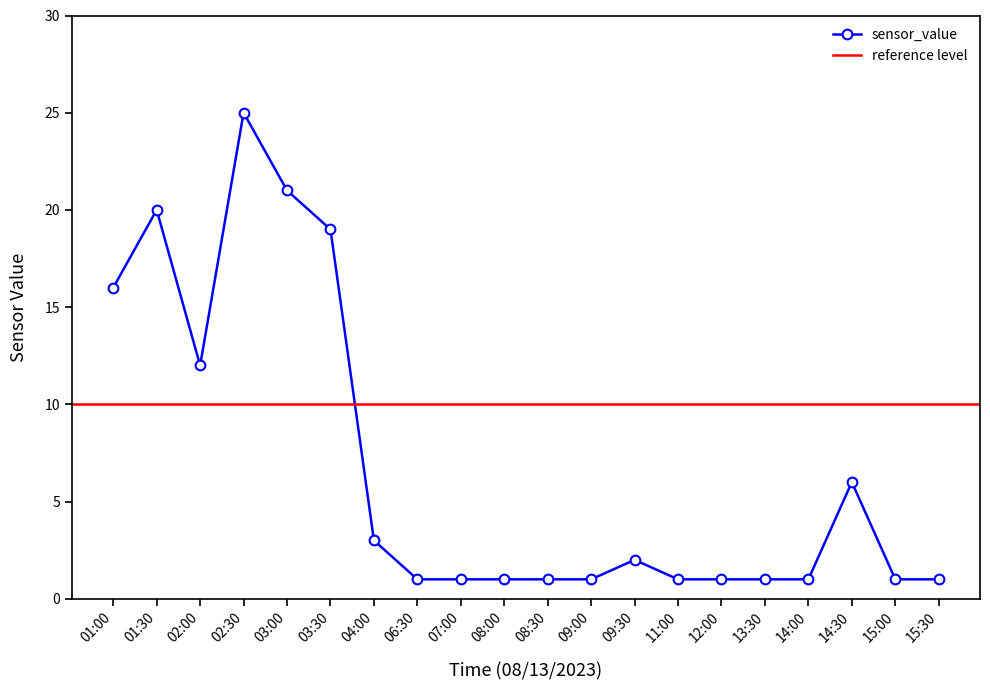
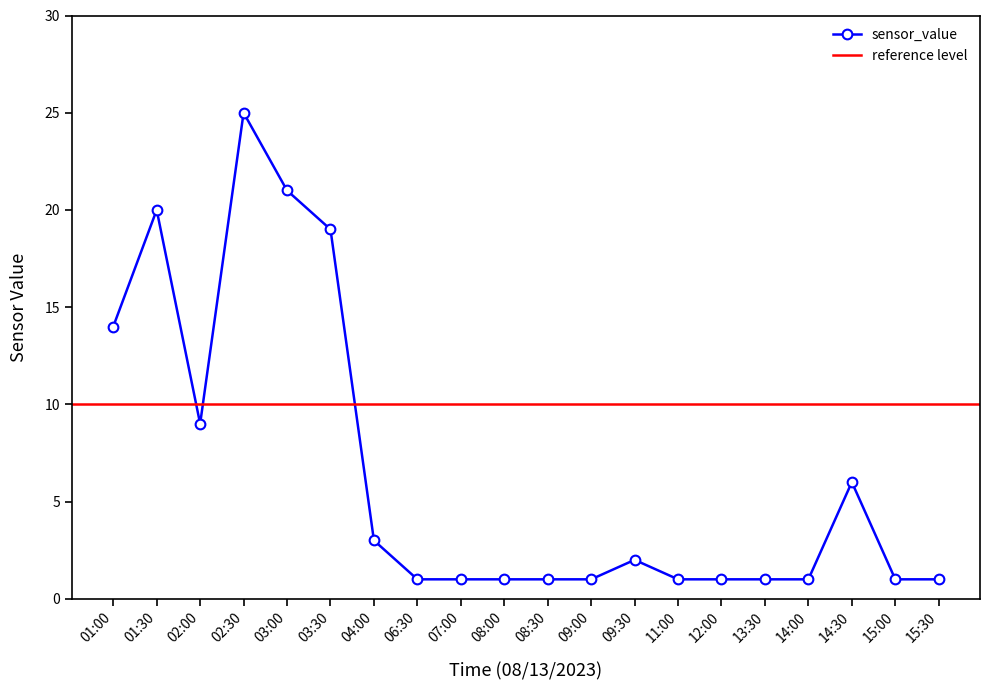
01:00: 16 -> 14
02:00: 12 -> 9
